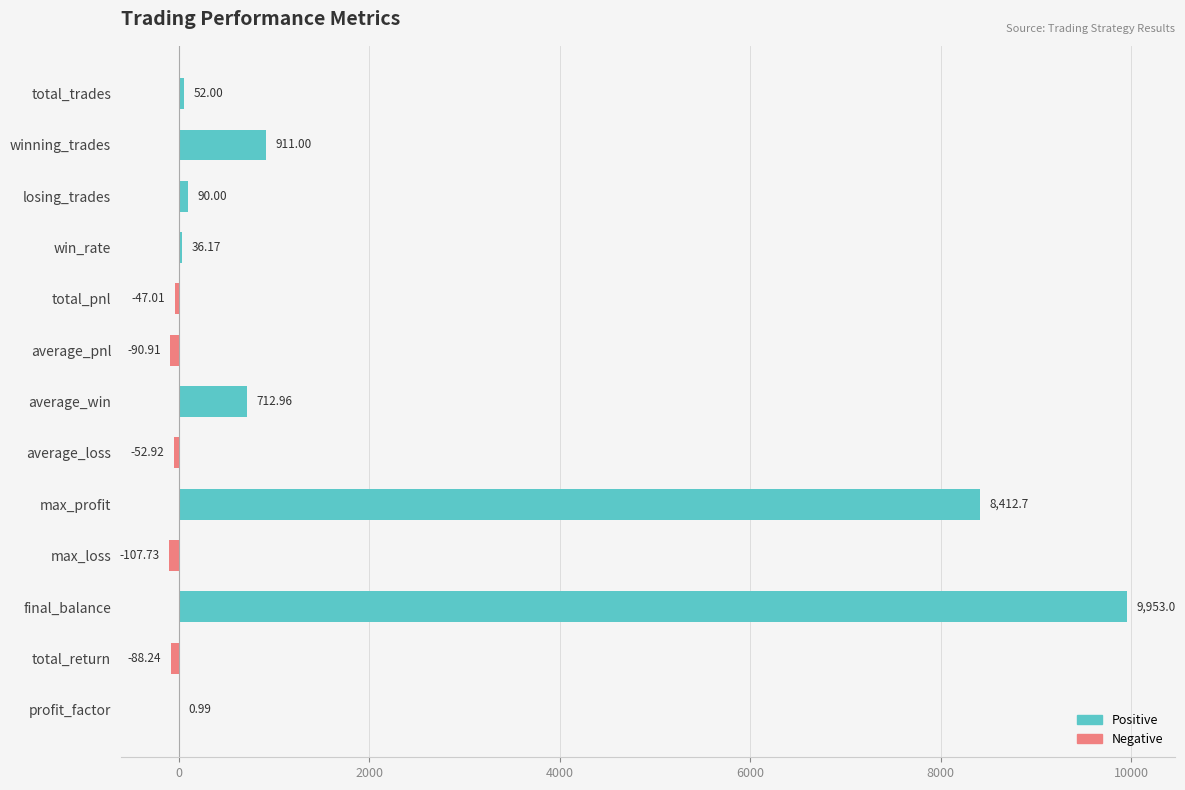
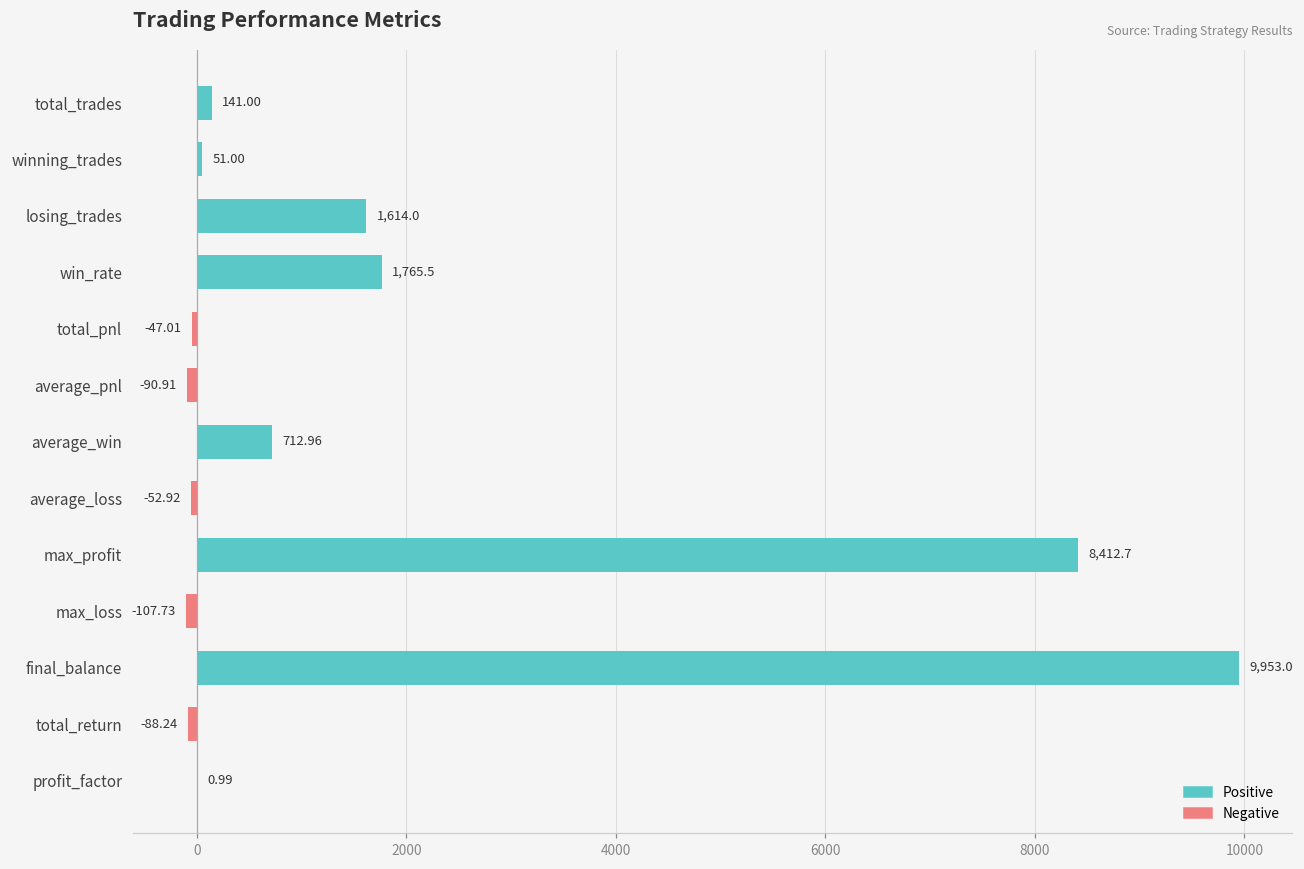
total_trades: 52.00 -> 141.00
winning_trades: 911.00 -> 51.00
losing_trades: 90.00 -> 1,614.0
win_rate: 36.17 -> 1,765.5
